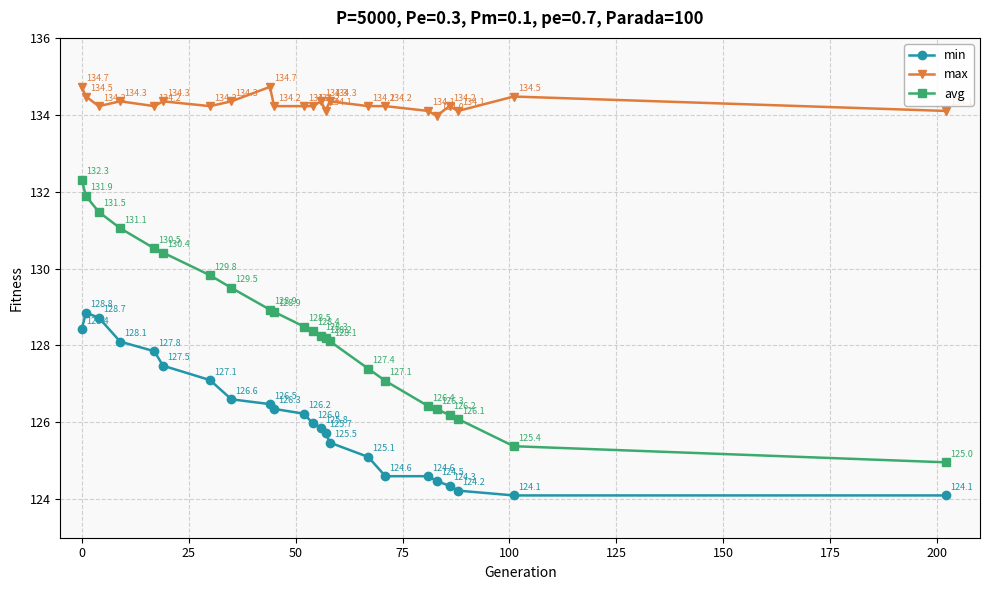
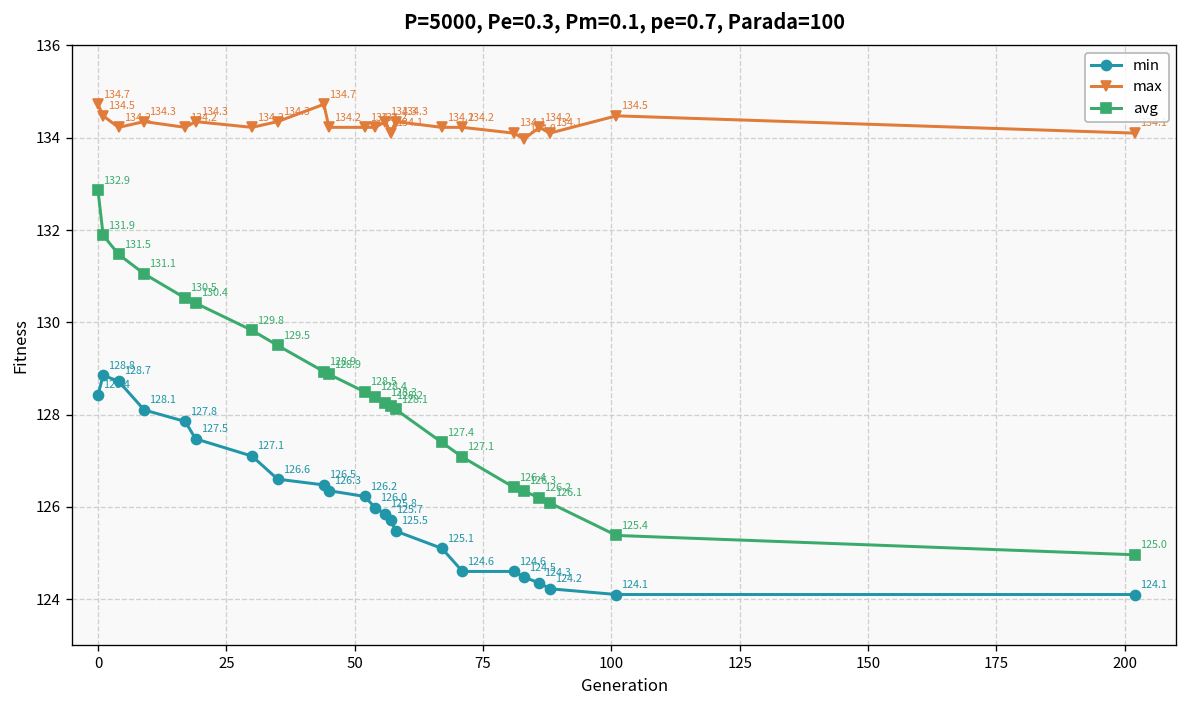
avg, 0: 132.3 -> 132.9
